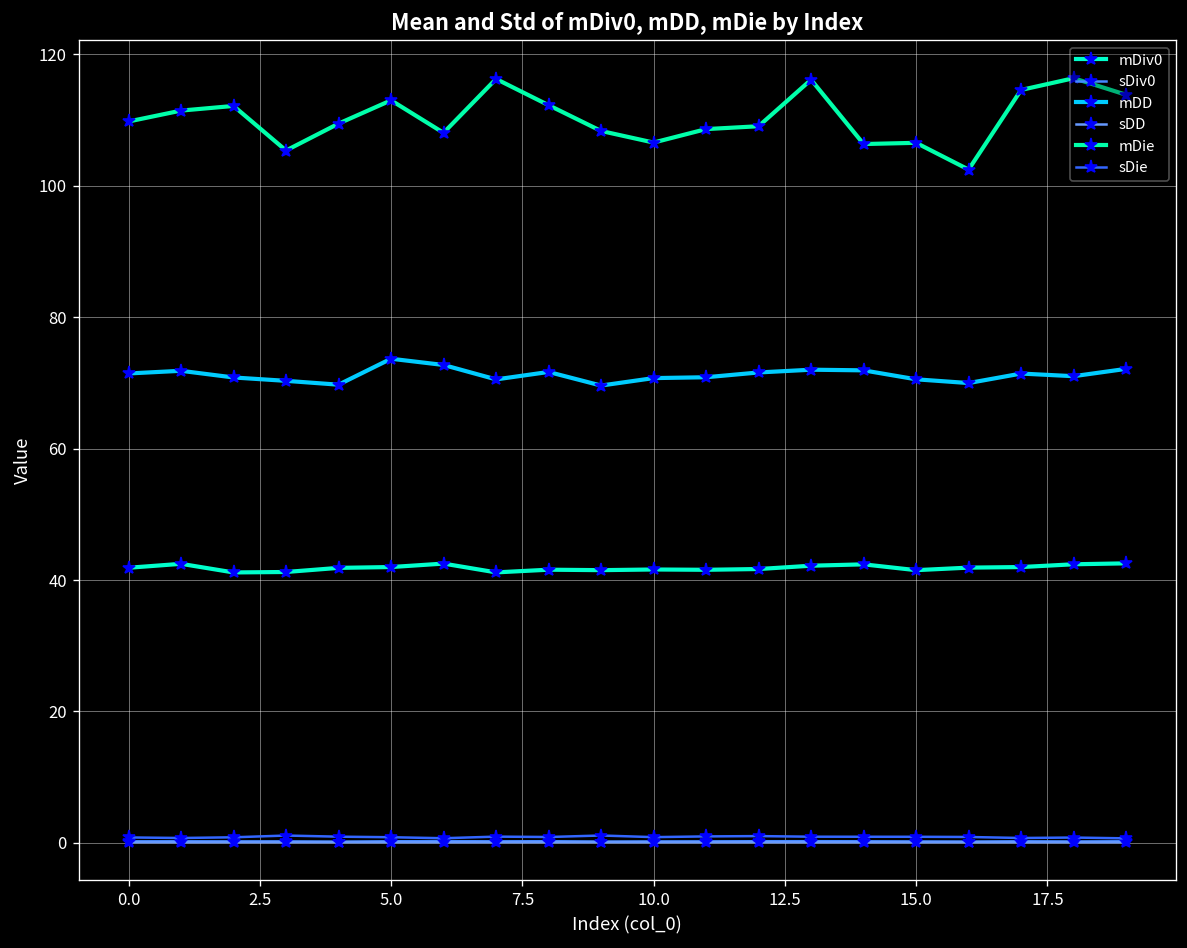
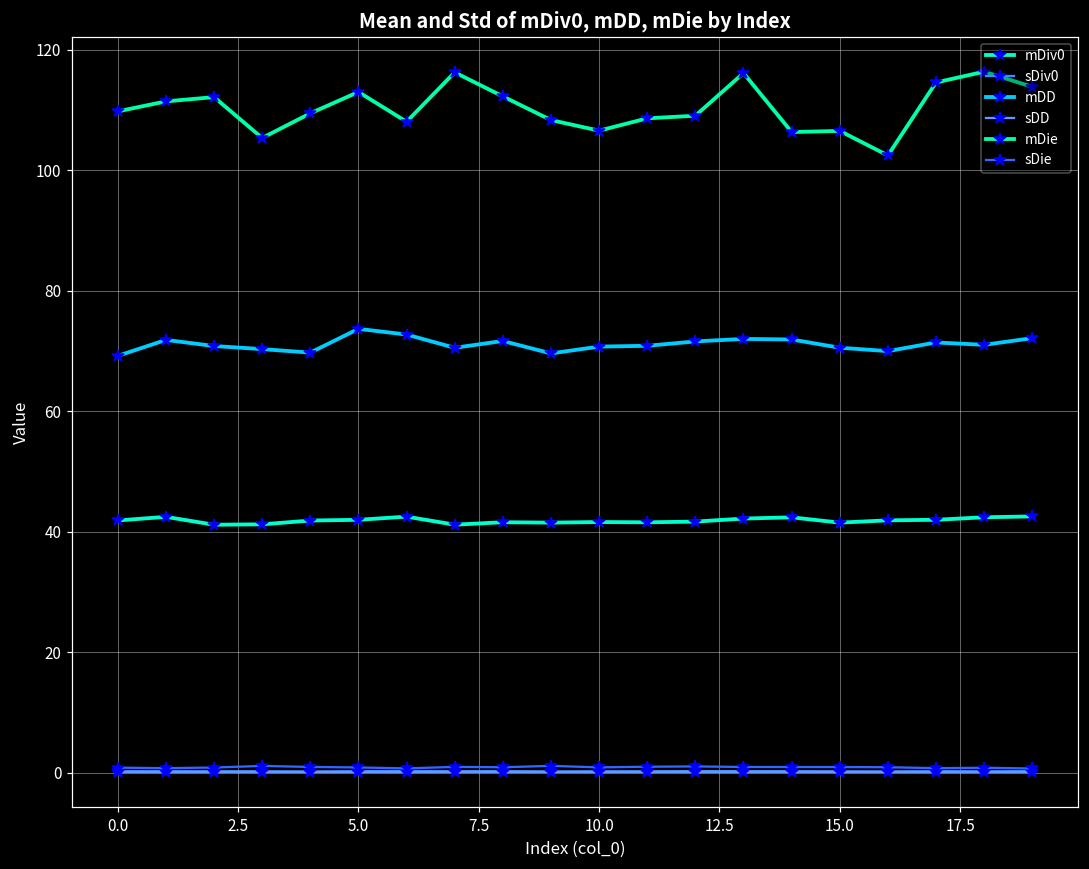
mDD, 0.0: 71 -> 69
